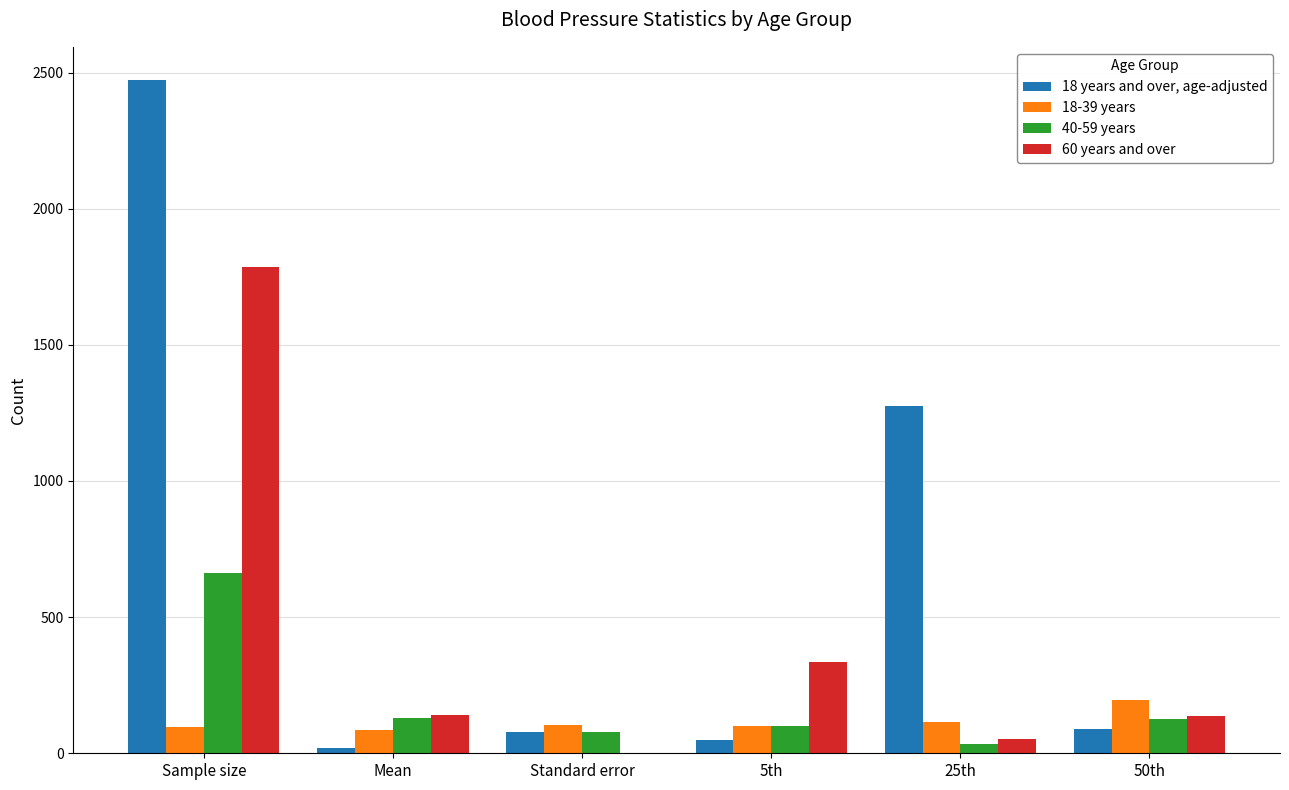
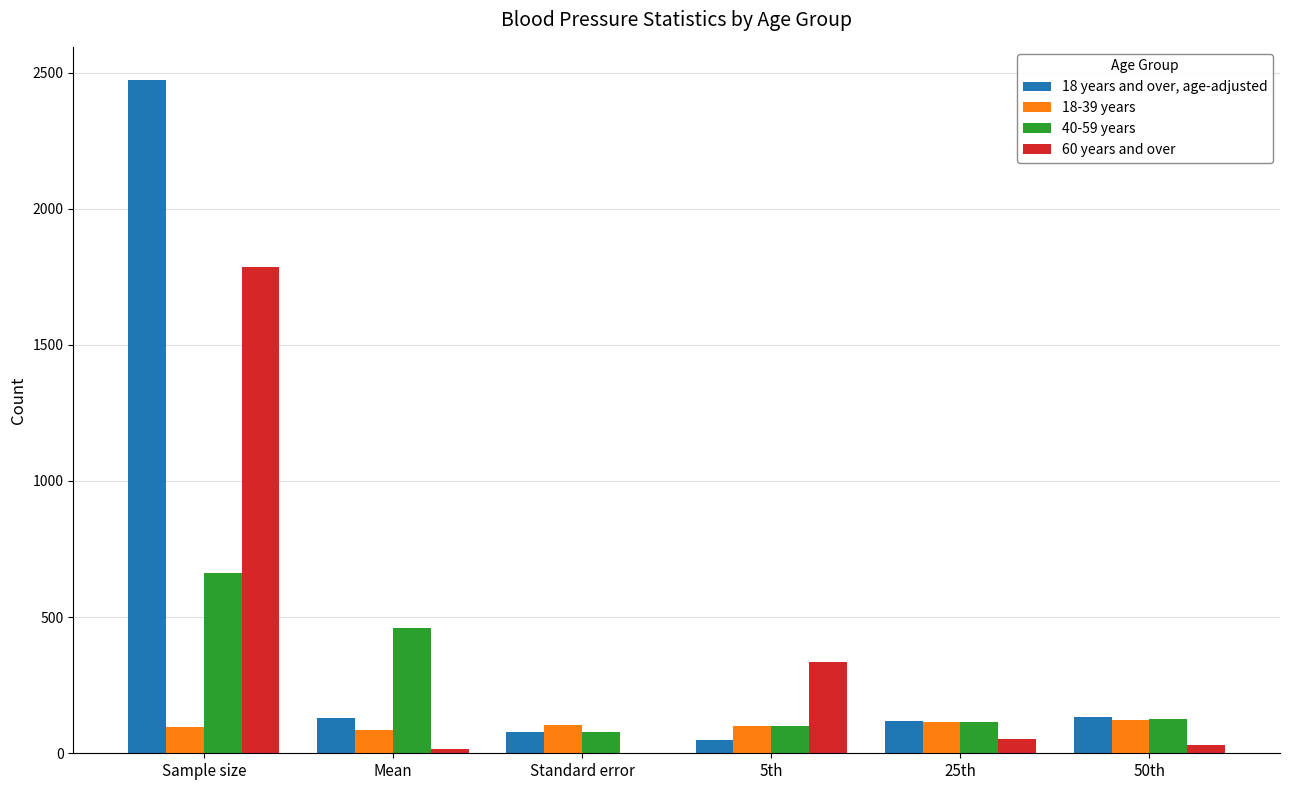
18 years and over, age-adjusted, Mean: 20 -> 130
40-59 years, Mean: 130 -> 460
60 years and over, Mean: 140 -> 20
18 years and over, age-adjusted, 25th: 1270 -> 120
40-59 years, 25th: 40 -> 120
18 years and over, age-adjusted, 50th: 90 -> 130
18-39 years, 50th: 190 -> 120
60 years and over, 50th: 140 -> 30
